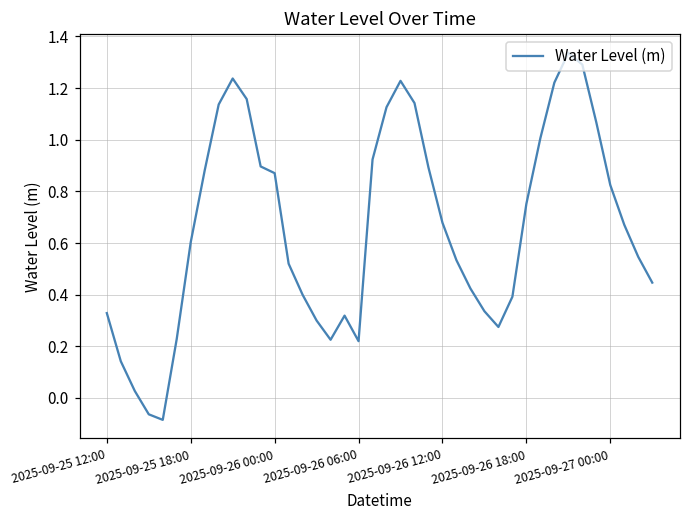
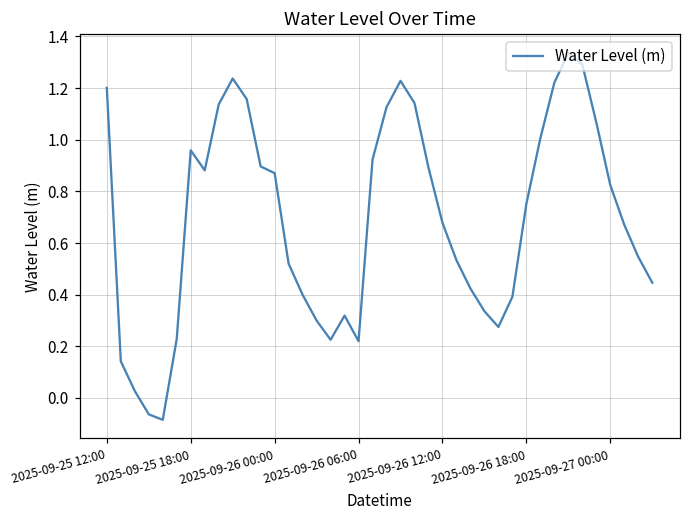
2025-09-25 12:00: 0.33 -> 1.20
2025-09-25 18:00: 0.60 -> 0.96
